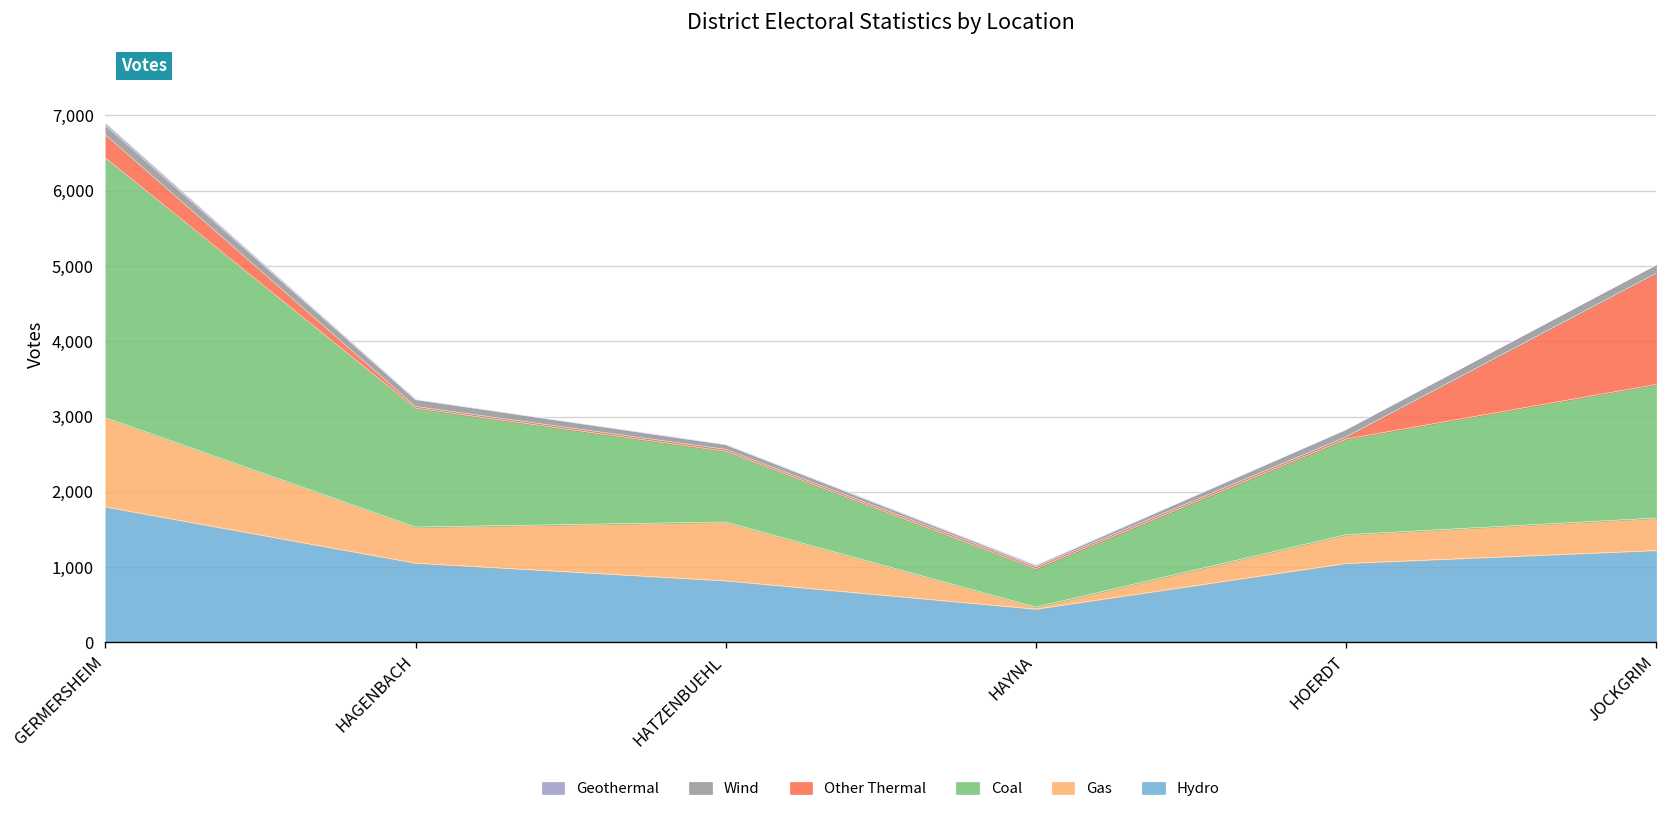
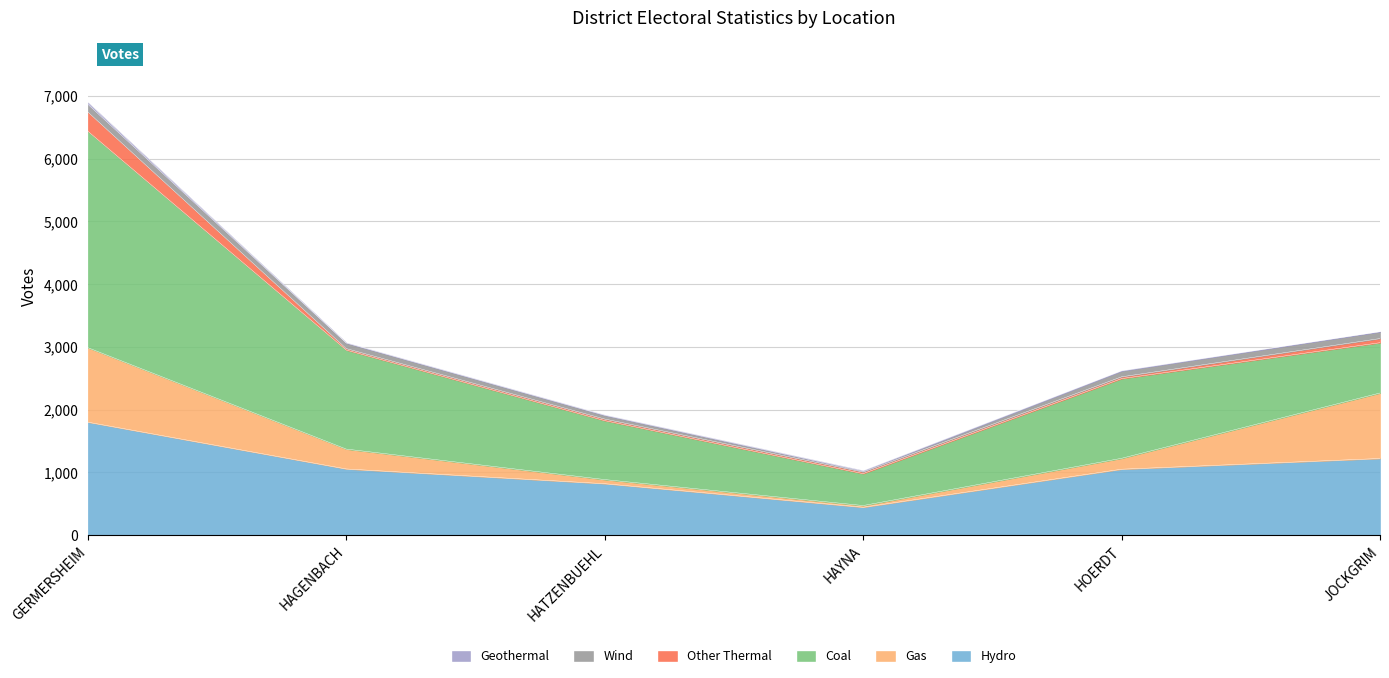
Gas, HAGENBACH: 500 -> 300
Gas, HATZENBUEHL: 800 -> 100
Gas, HOERDT: 400 -> 200
Gas, JOCKGRIM: 400 -> 1,000
Coal, JOCKGRIM: 1,800 -> 800
Other Thermal, JOCKGRIM: 1,500 -> 100
